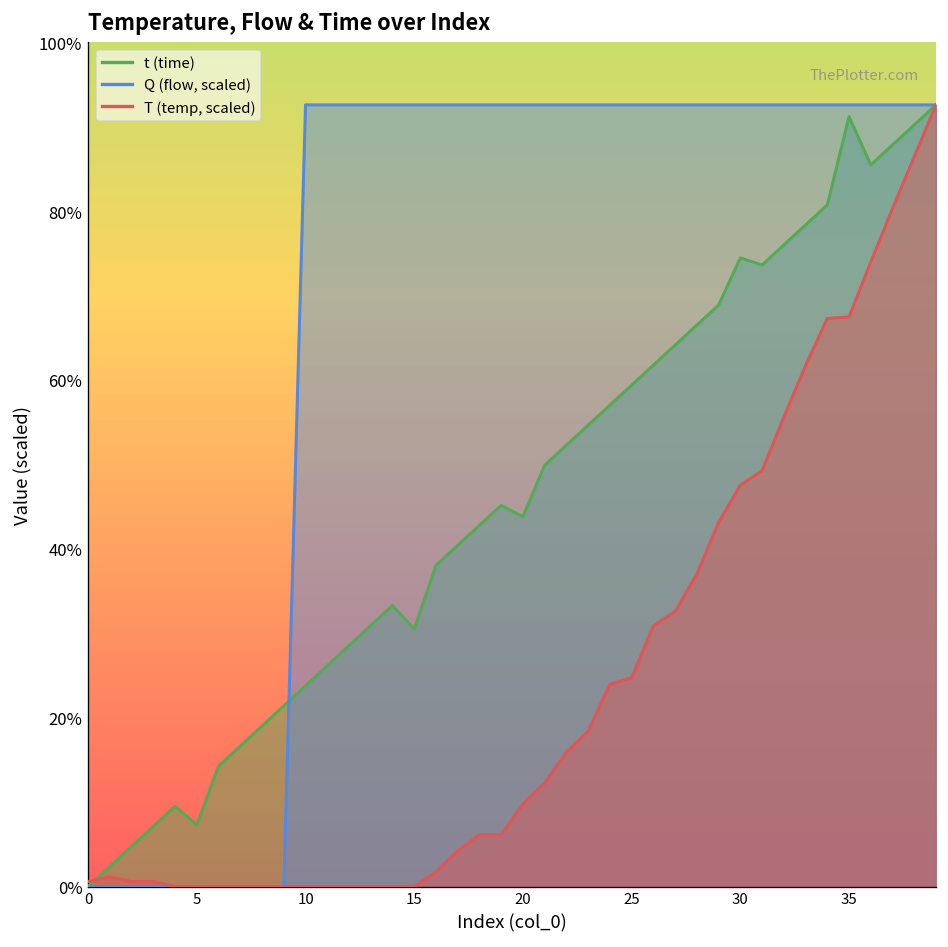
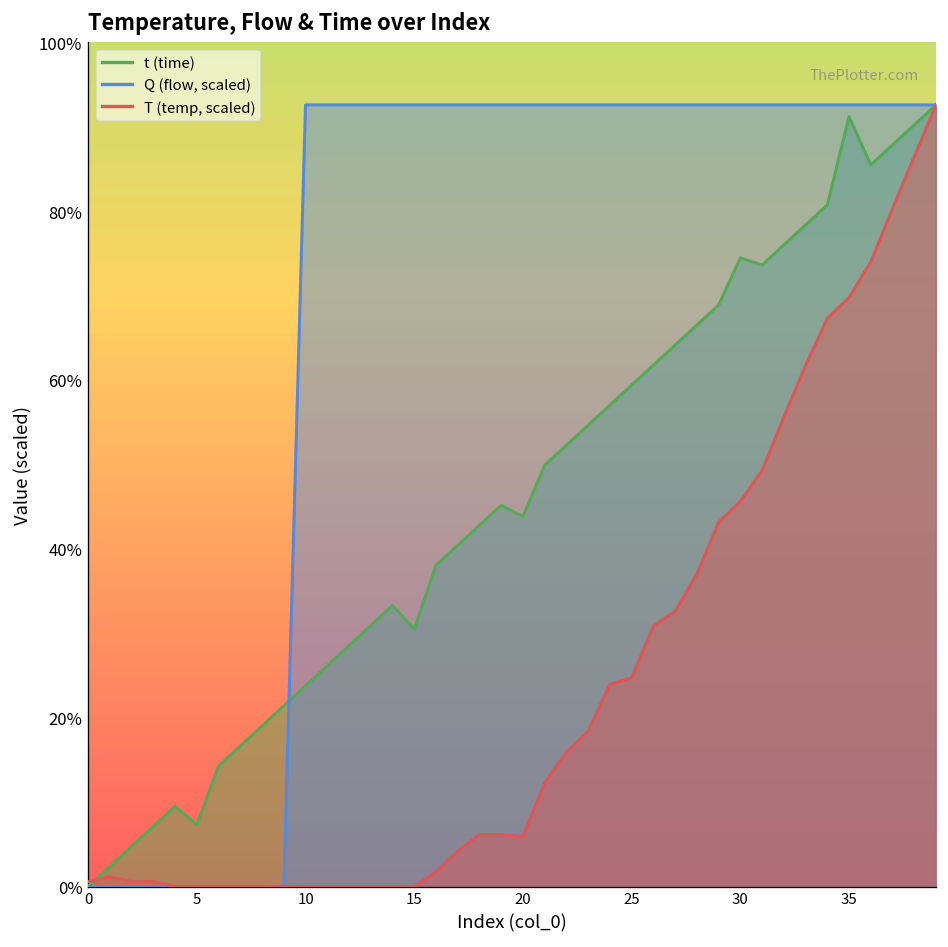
T (temp, scaled), 20: 10% -> 6%
T (temp, scaled), 30: 48% -> 46%
T (temp, scaled), 35: 67% -> 70%
